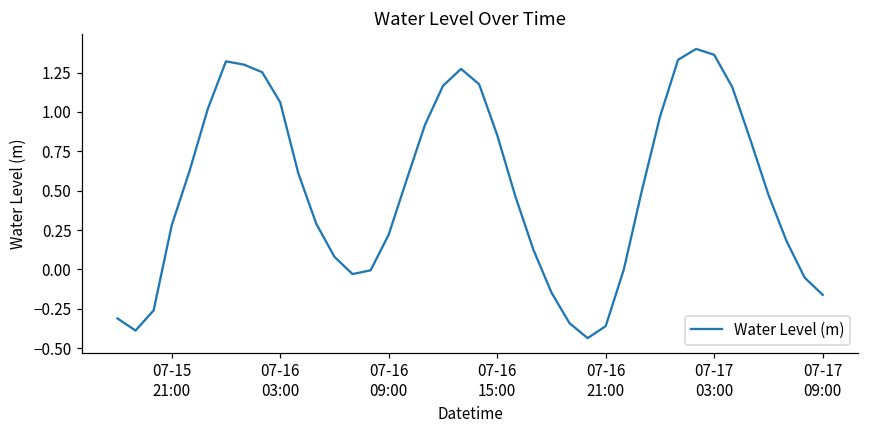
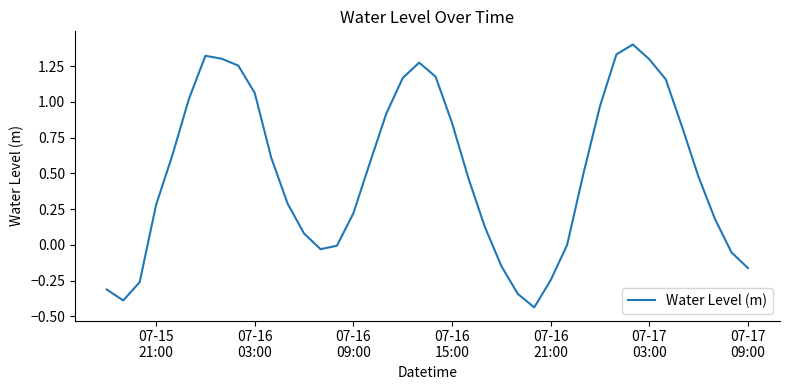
07-16 21:00: -0.36 -> -0.25
07-17 03:00: 1.36 -> 1.30
